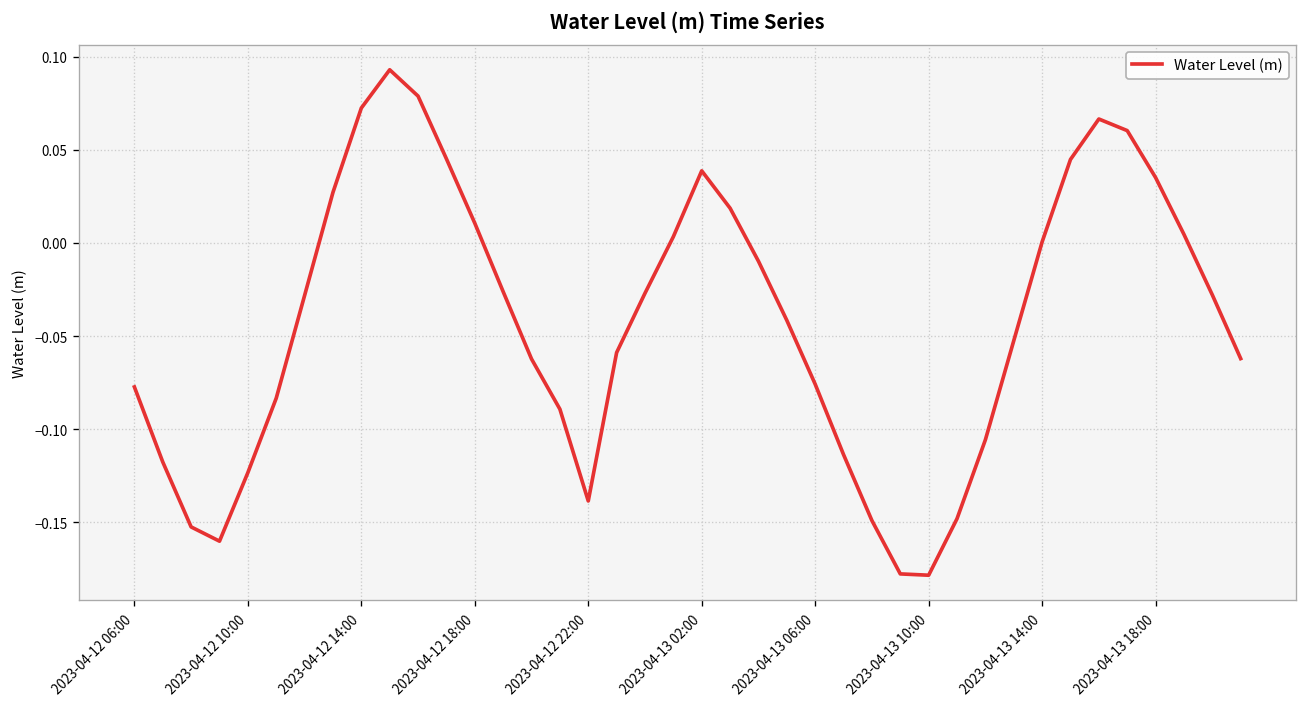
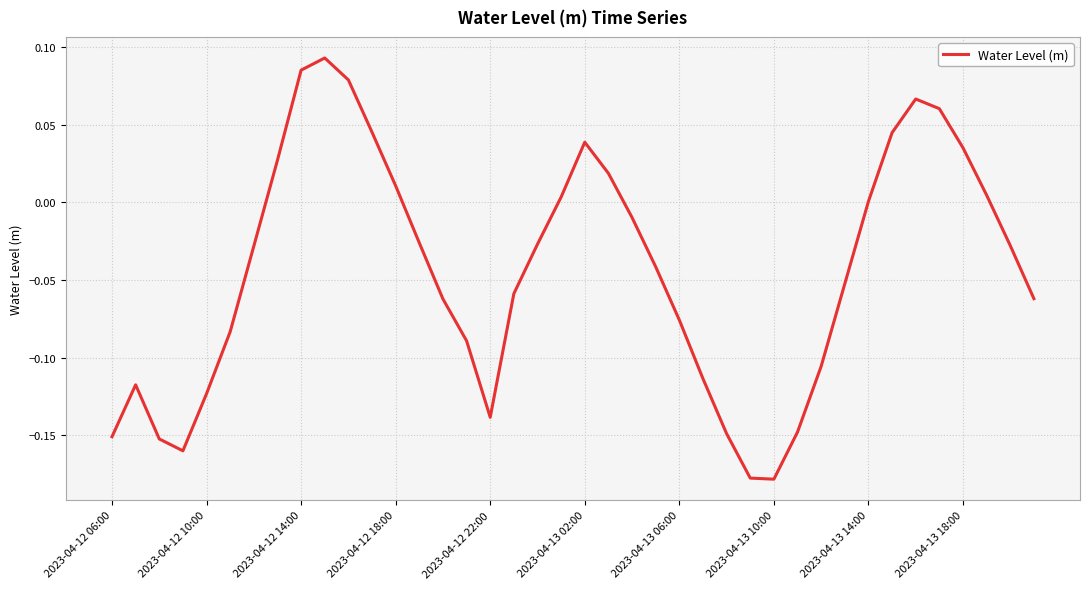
2023-04-12 06:00: -0.077 -> -0.151
2023-04-12 14:00: 0.072 -> 0.085
